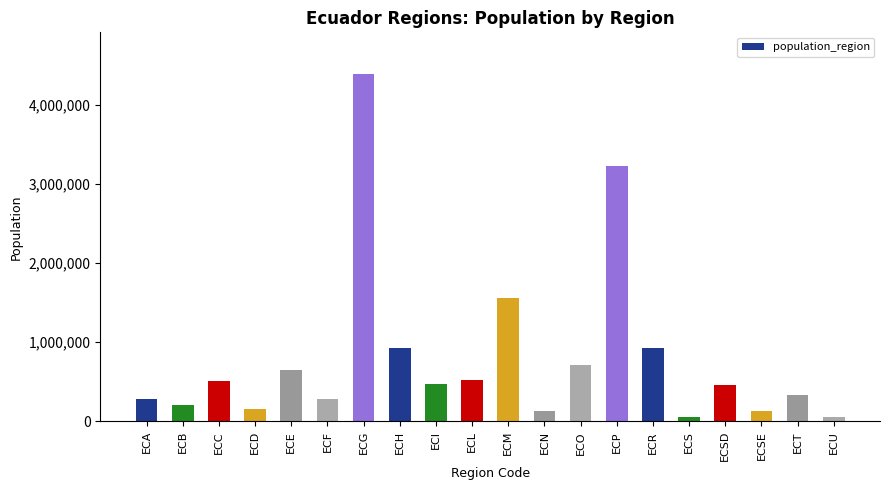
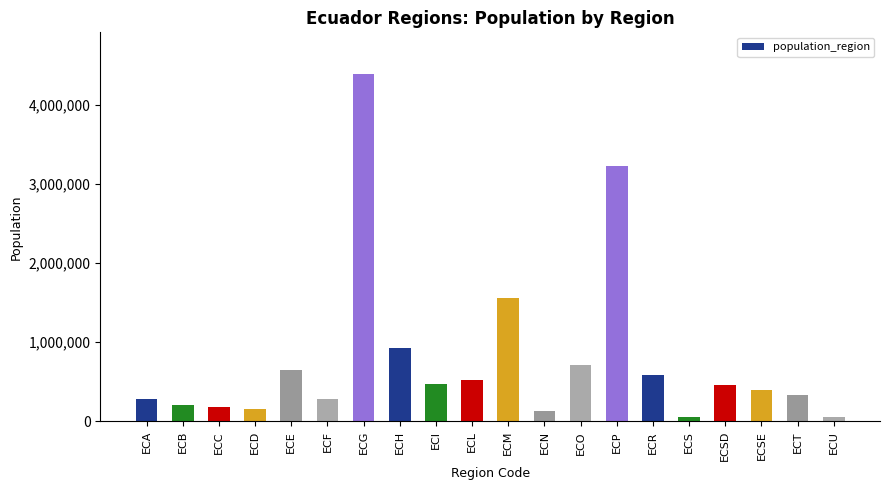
ECC: 500,000 -> 200,000
ECR: 900,000 -> 600,000
ECSE: 100,000 -> 400,000
